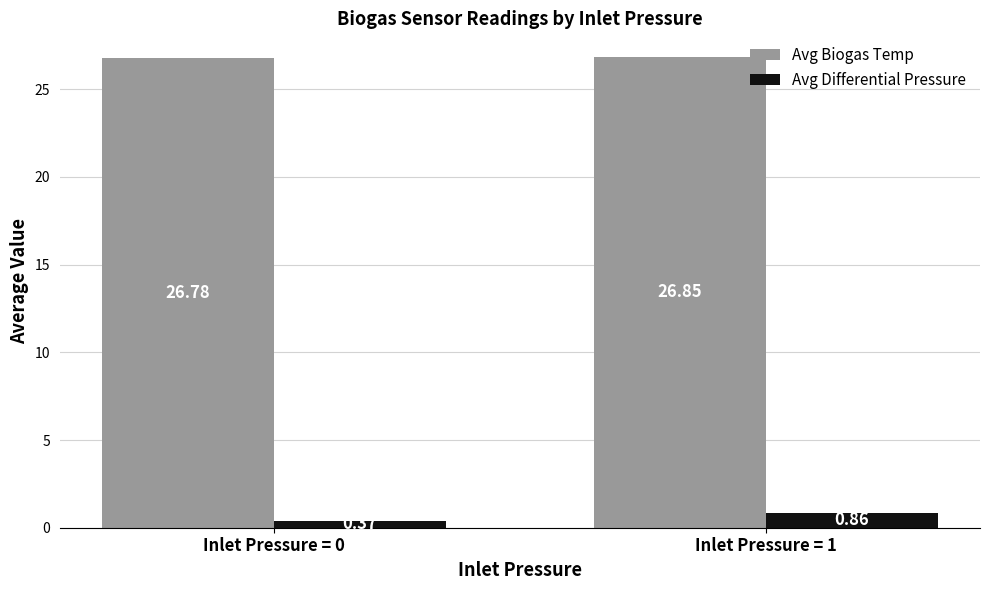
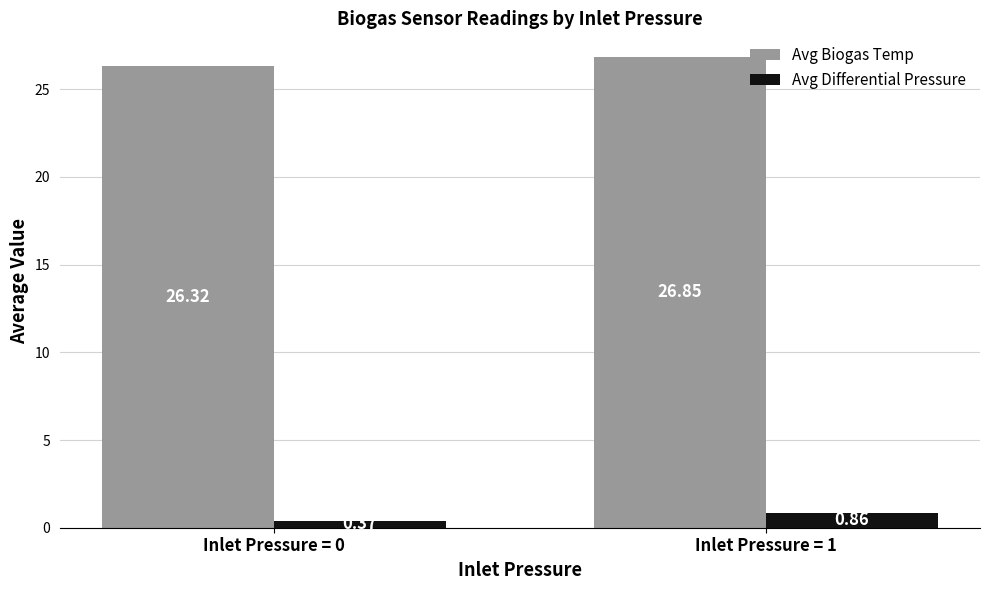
Avg Biogas Temp, Inlet Pressure = 0: 26.78 -> 26.32
